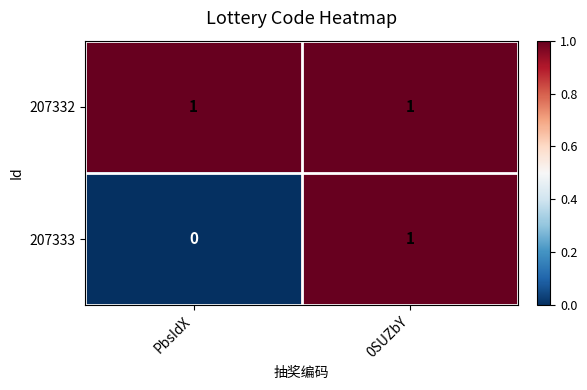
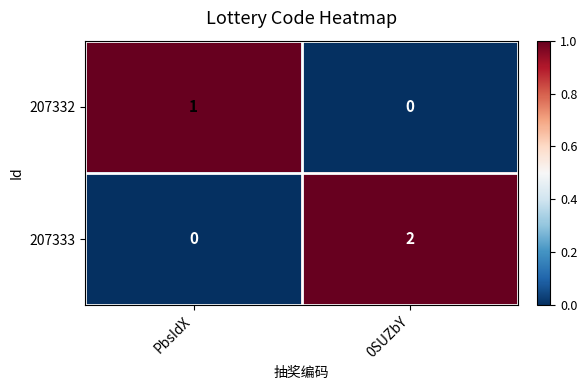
207332, 0SUZbY: 1 -> 0
207333, 0SUZbY: 1 -> 2
